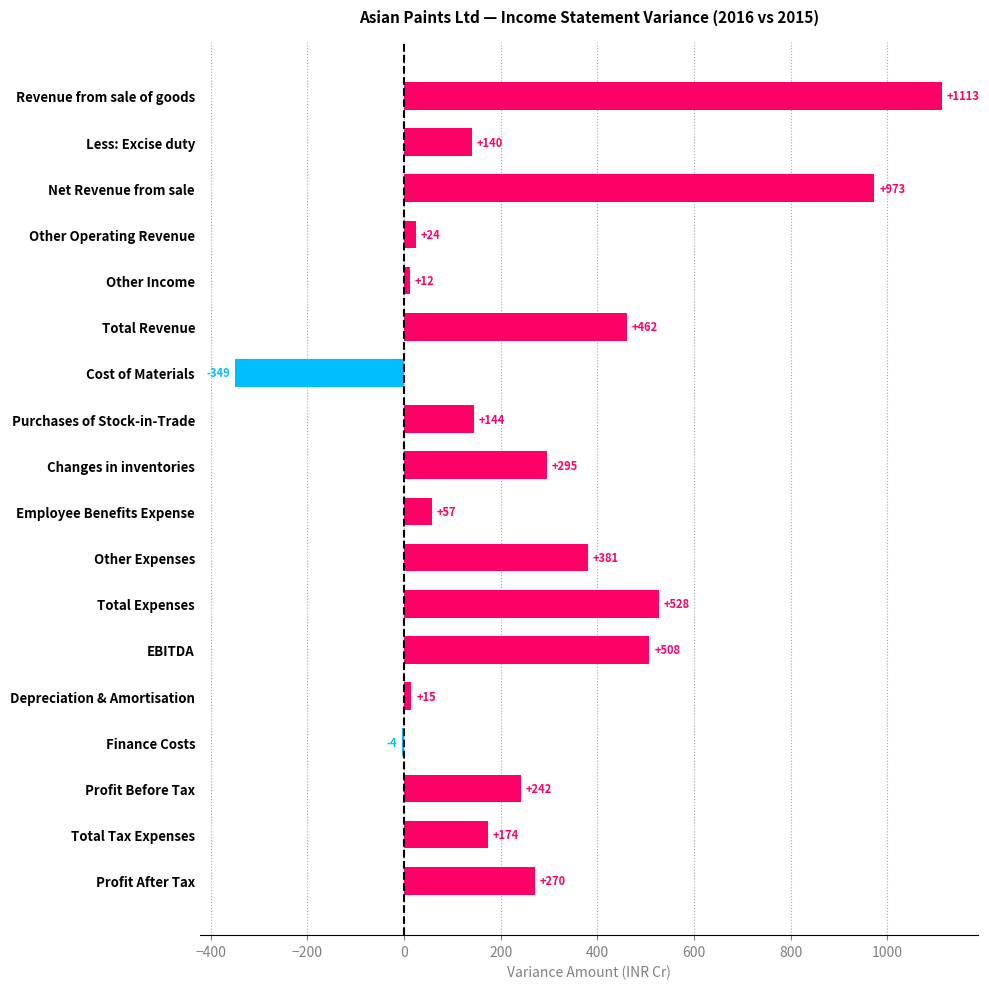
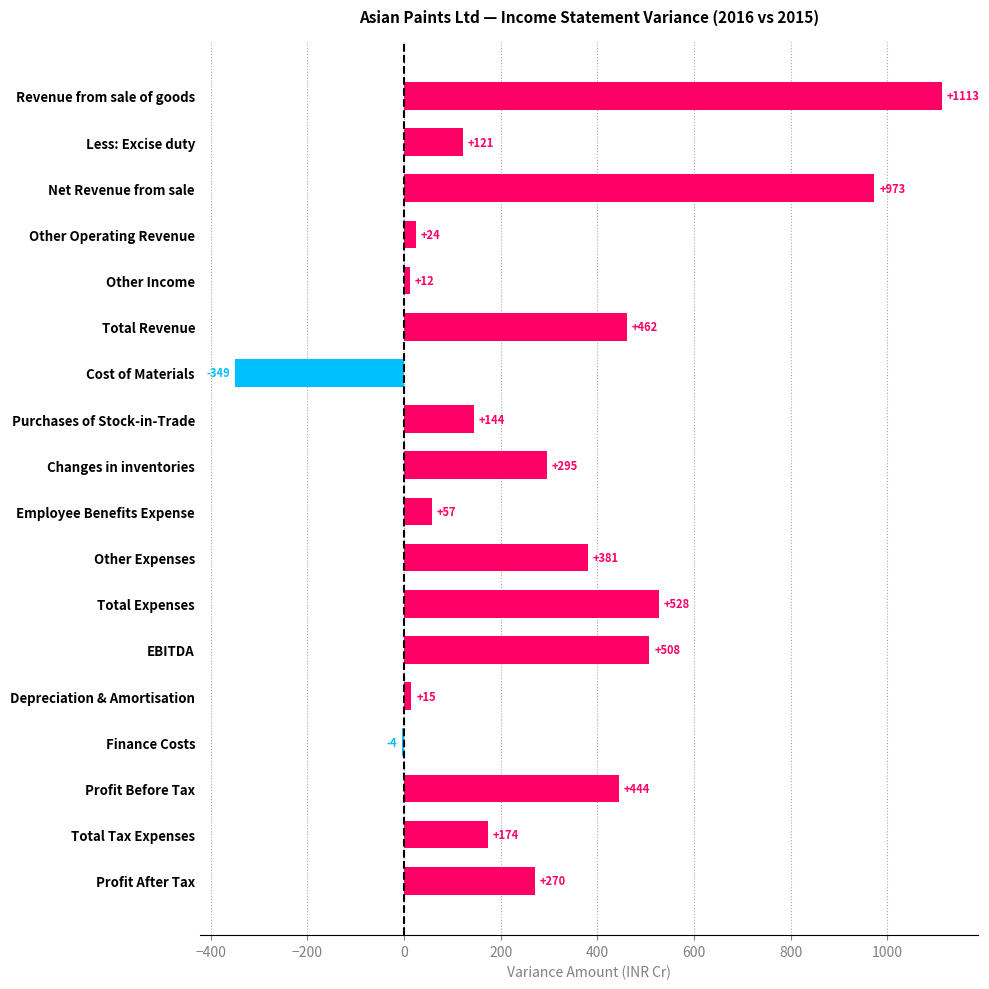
Less: Excise duty: +140 -> +121
Profit Before Tax: +242 -> +444
